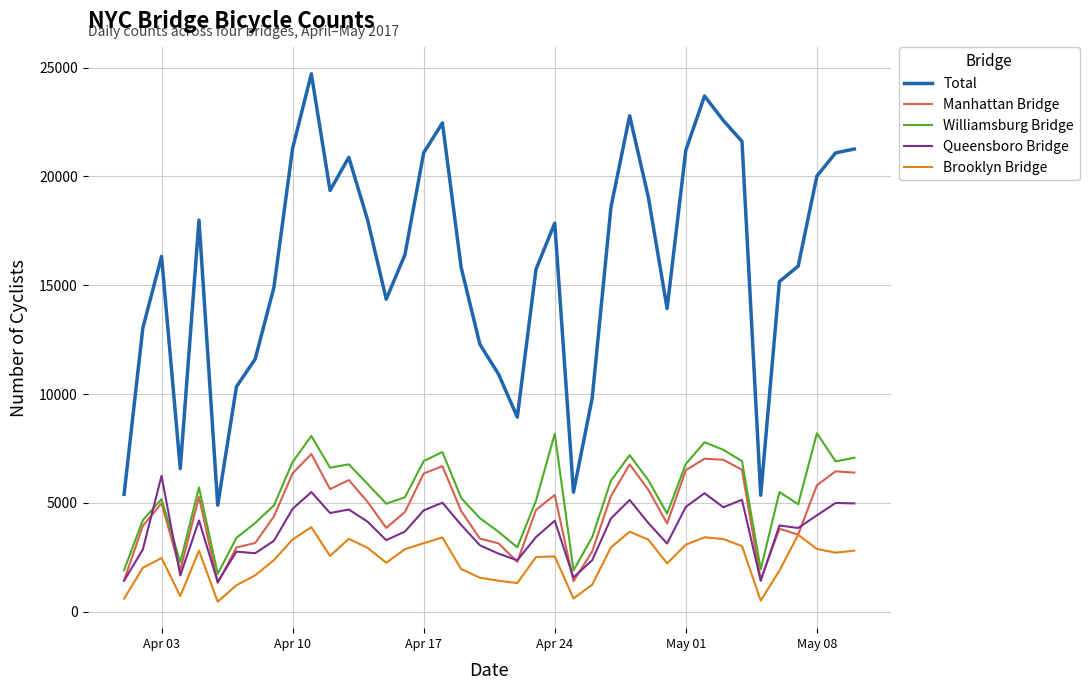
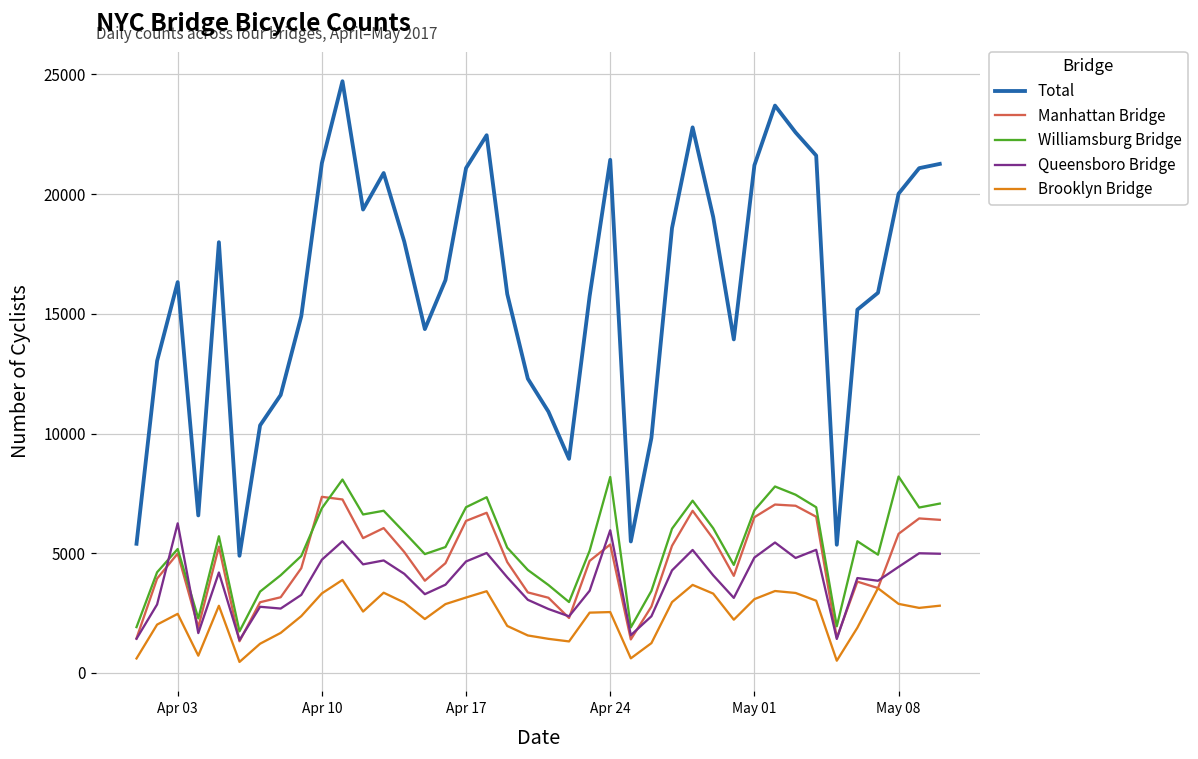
Manhattan Bridge, Apr 10: 6400 -> 7400
Total, Apr 24: 17900 -> 21400
Queensboro Bridge, Apr 24: 4200 -> 6000
